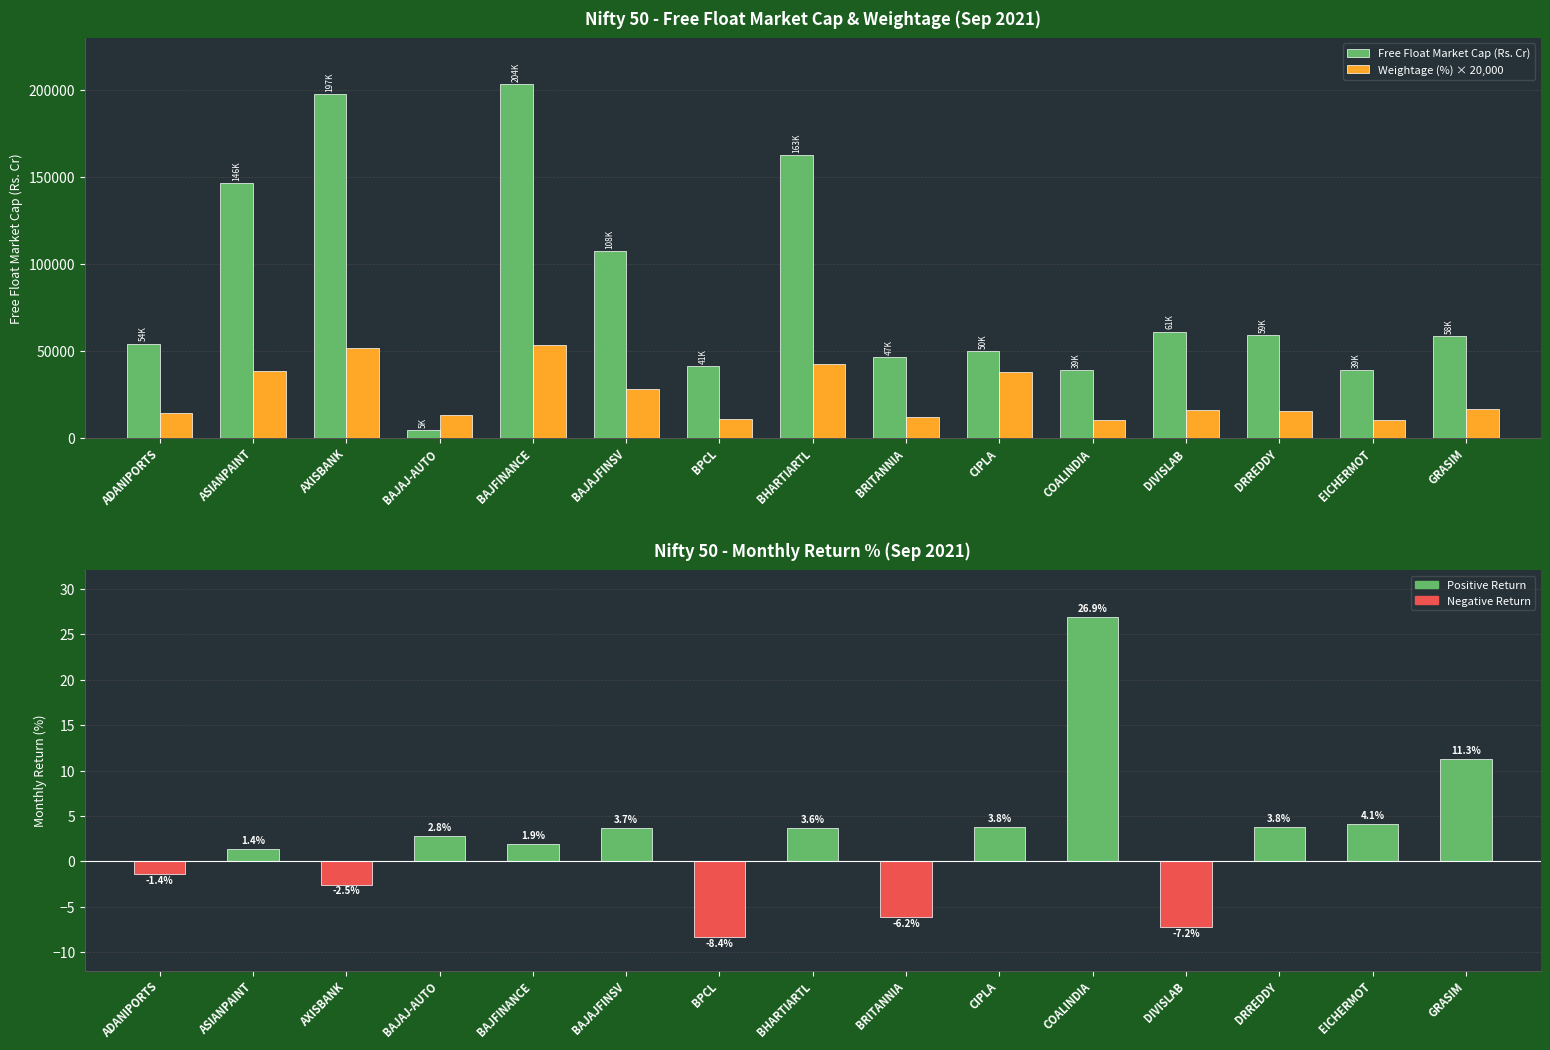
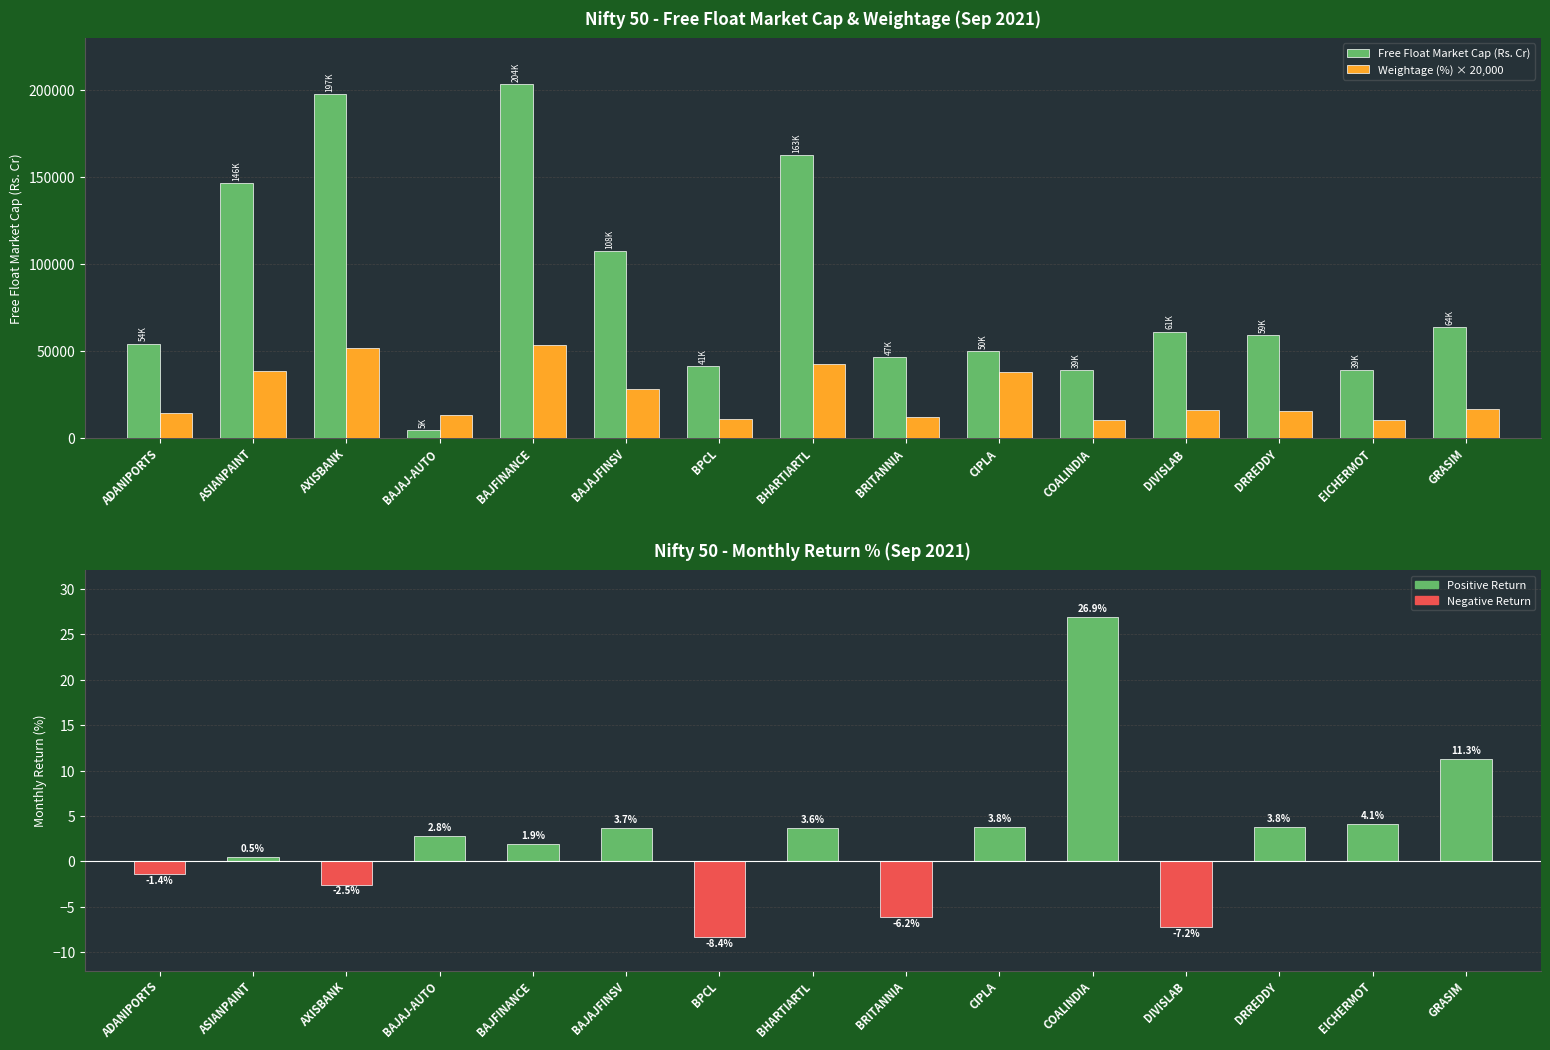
Nifty 50 - Free Float Market Cap & Weightage (Sep 2021), Free Float Market Cap (Rs. Cr), GRASIM: 58K -> 64K
Nifty 50 - Monthly Return % (Sep 2021), ASIANPAINT: 1.4% -> 0.5%
